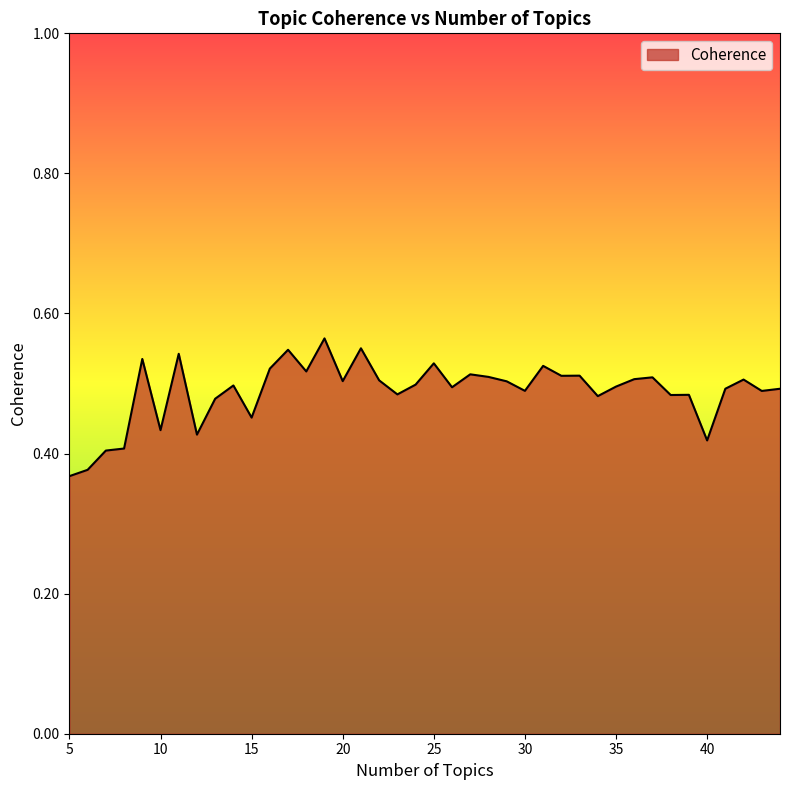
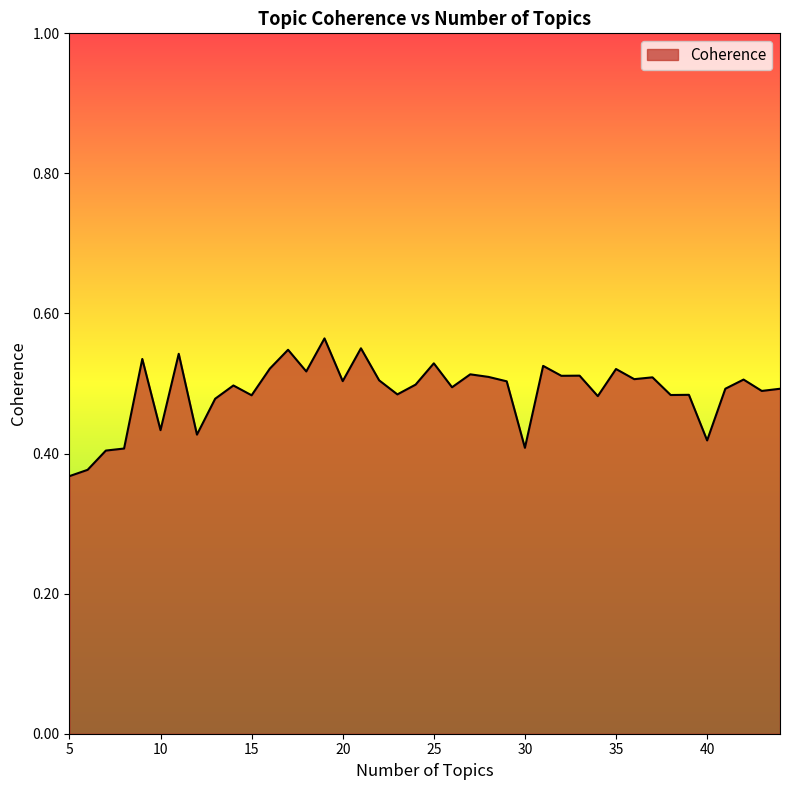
15: 0.45 -> 0.48
30: 0.49 -> 0.41
35: 0.50 -> 0.52
